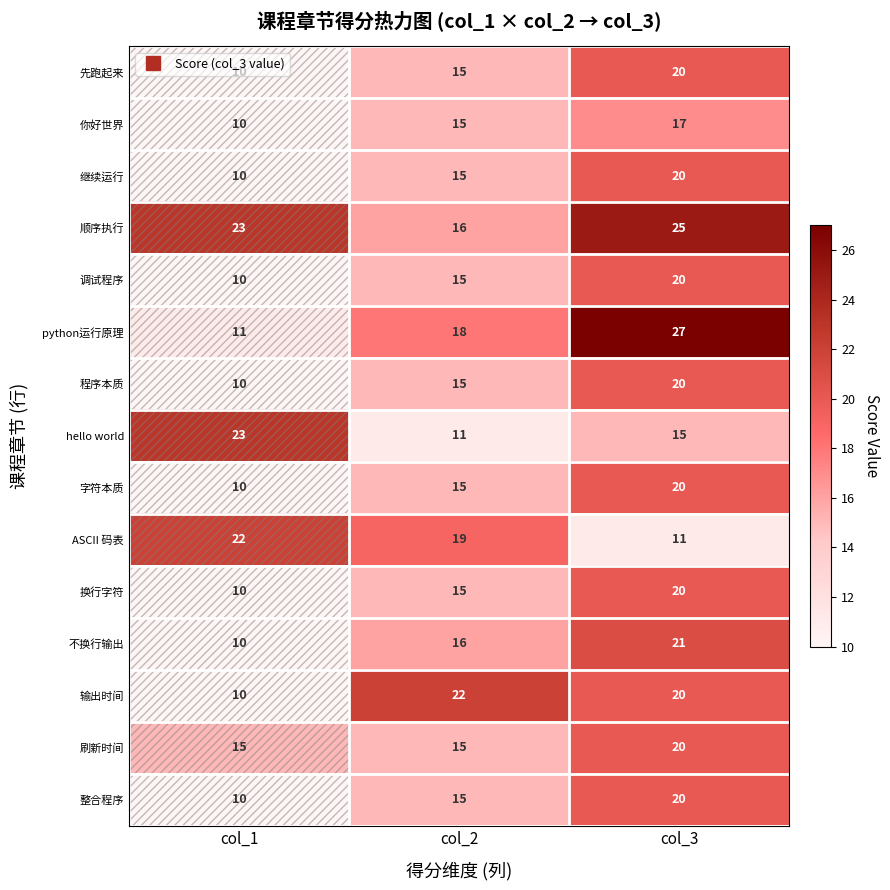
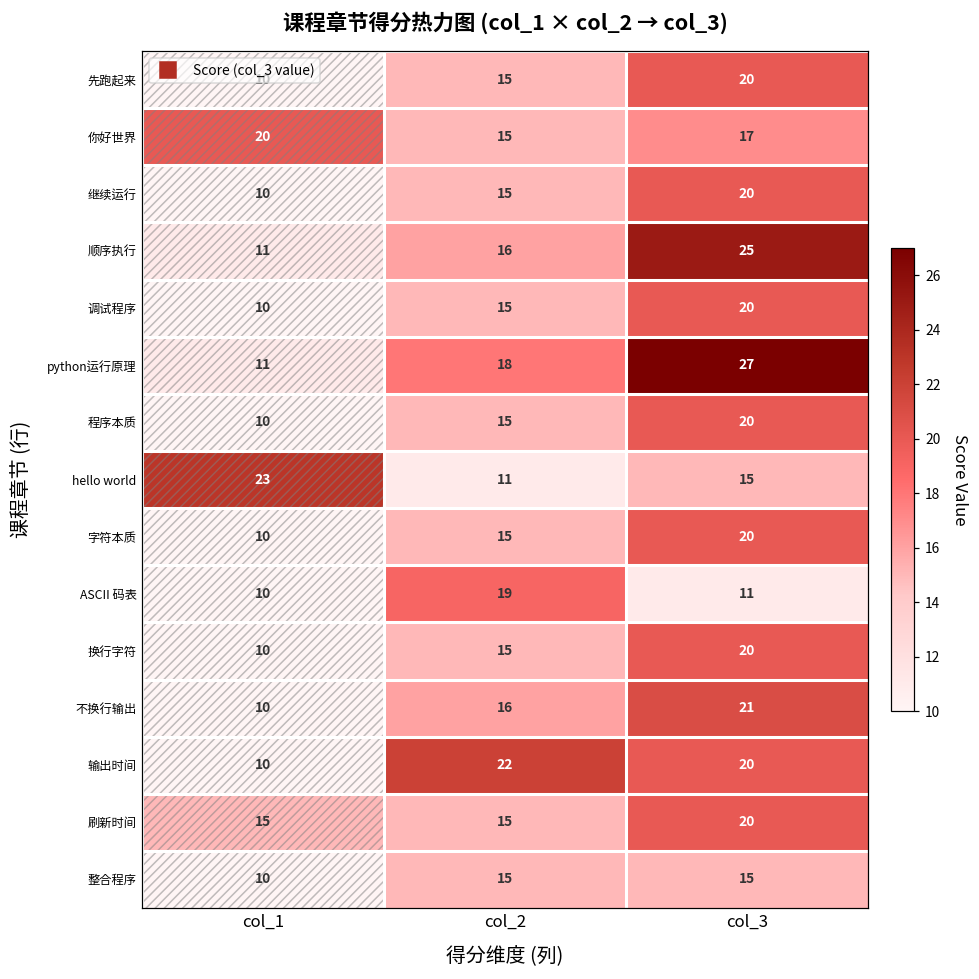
你好世界, col_1: 10 -> 20
顺序执行, col_1: 23 -> 11
ASCII 码表, col_1: 22 -> 10
整合程序, col_3: 20 -> 15
